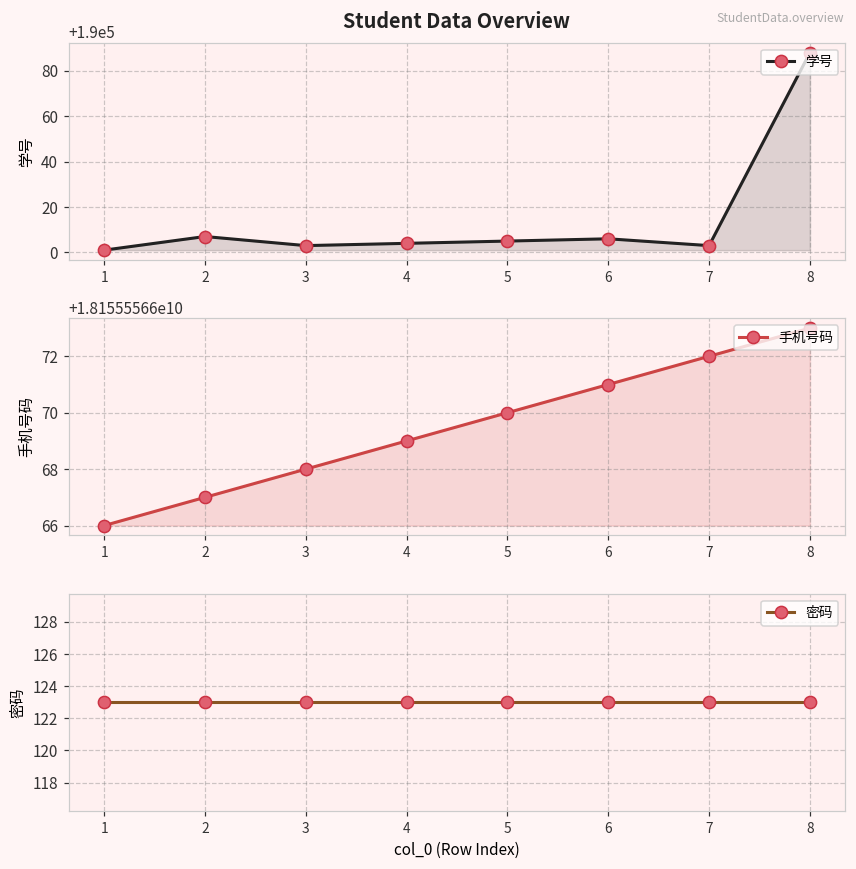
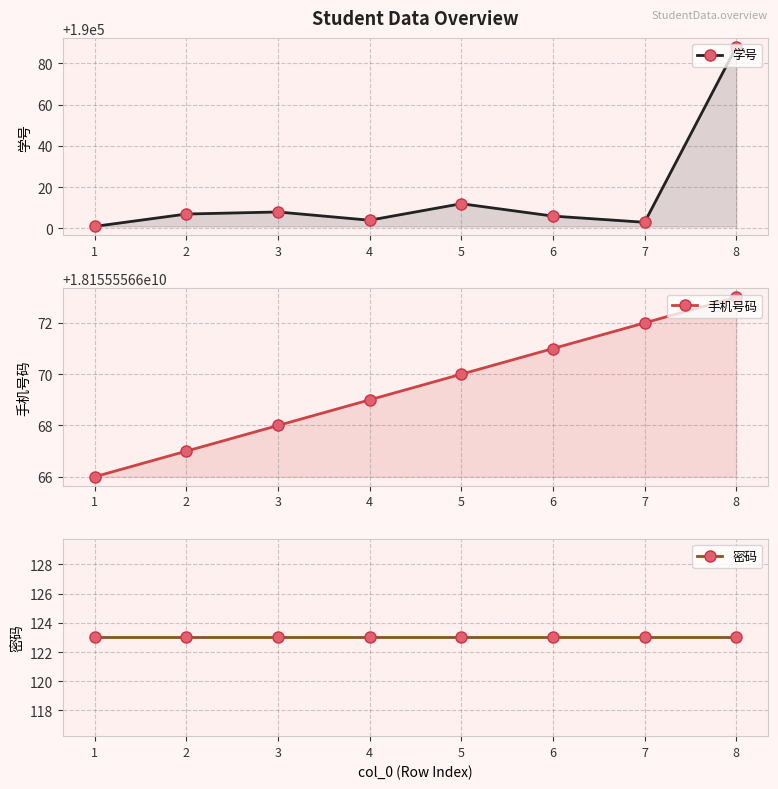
Student Data Overview, 3: 190003 -> 190008
Student Data Overview, 5: 190005 -> 190012
